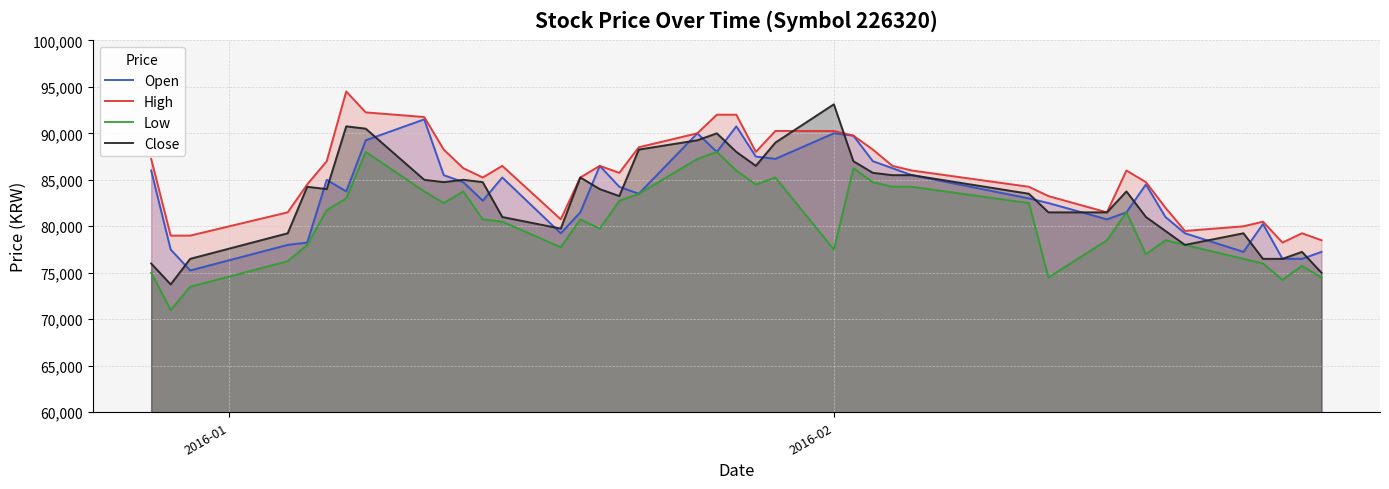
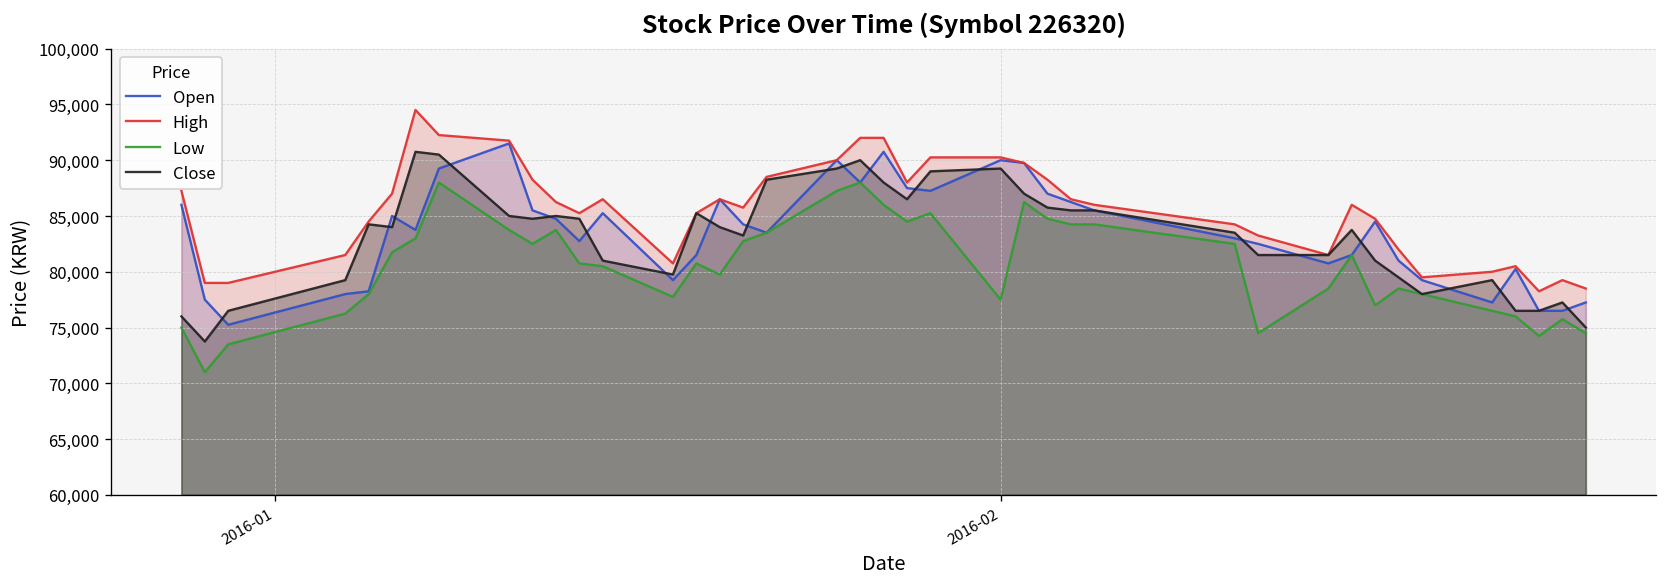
Close, 2016-02: 93,000 -> 89,000
